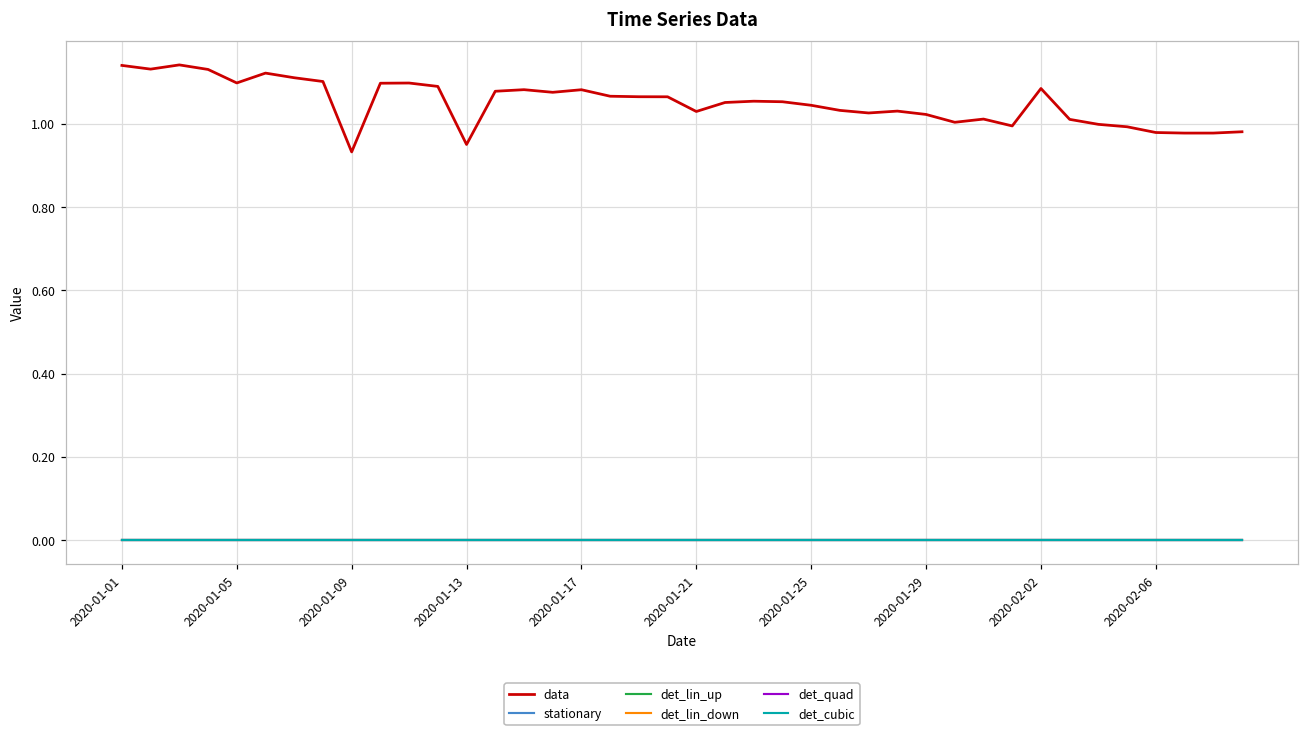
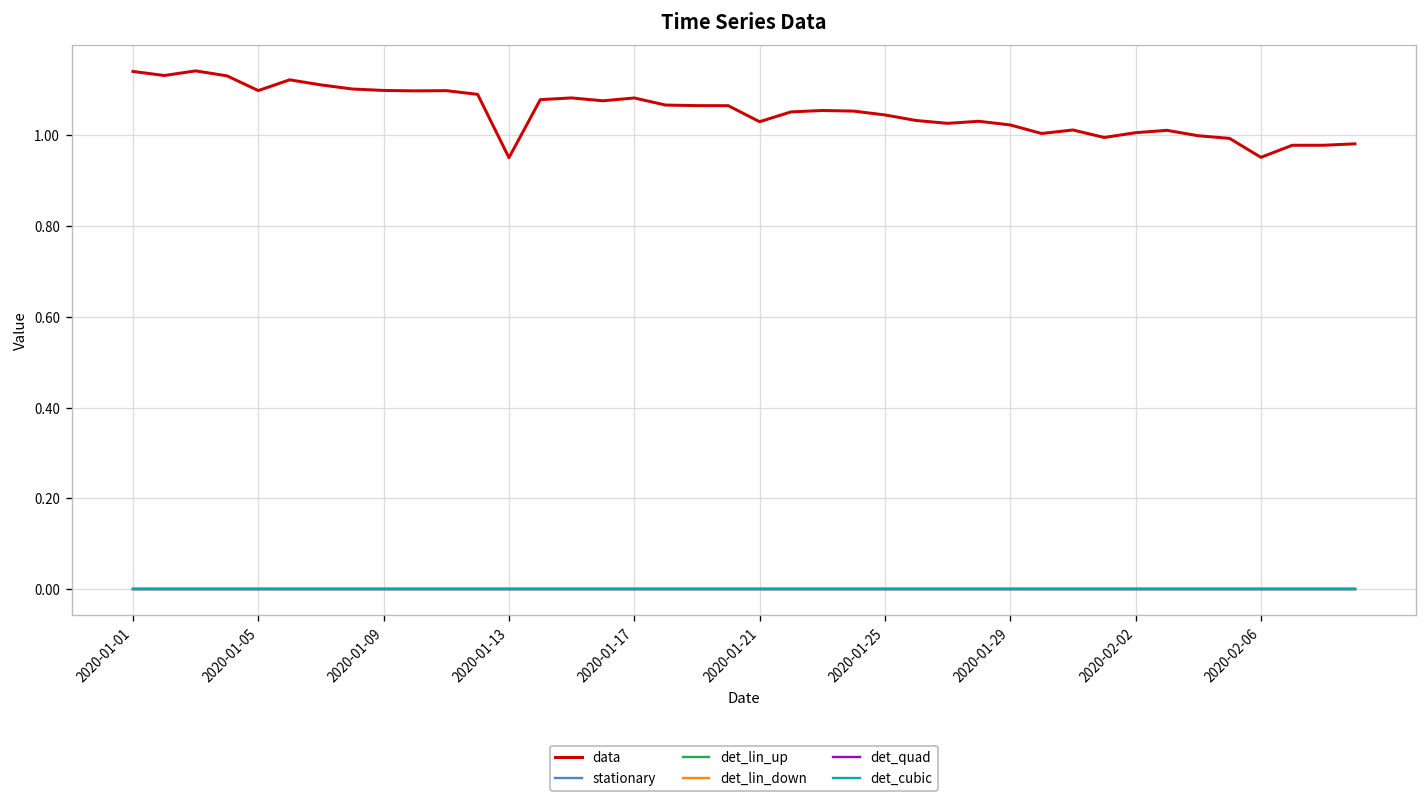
data, 2020-01-09: 0.93 -> 1.10
data, 2020-02-02: 1.08 -> 1.01
data, 2020-02-06: 0.98 -> 0.95
